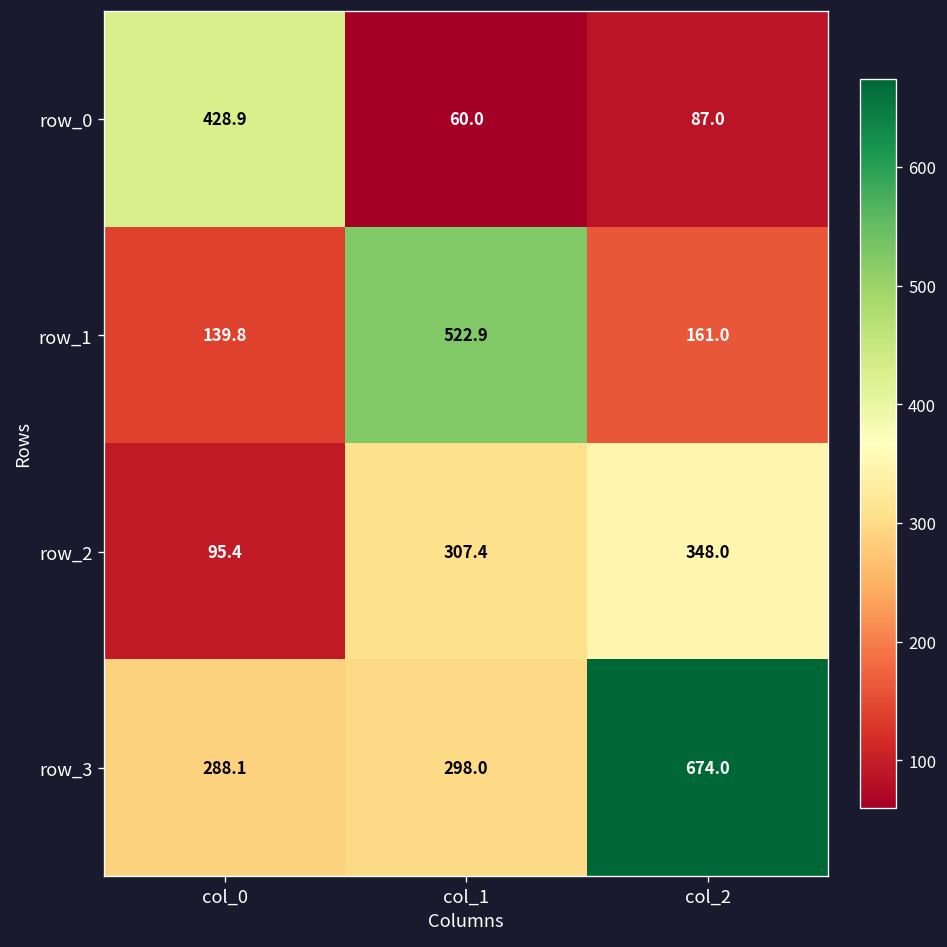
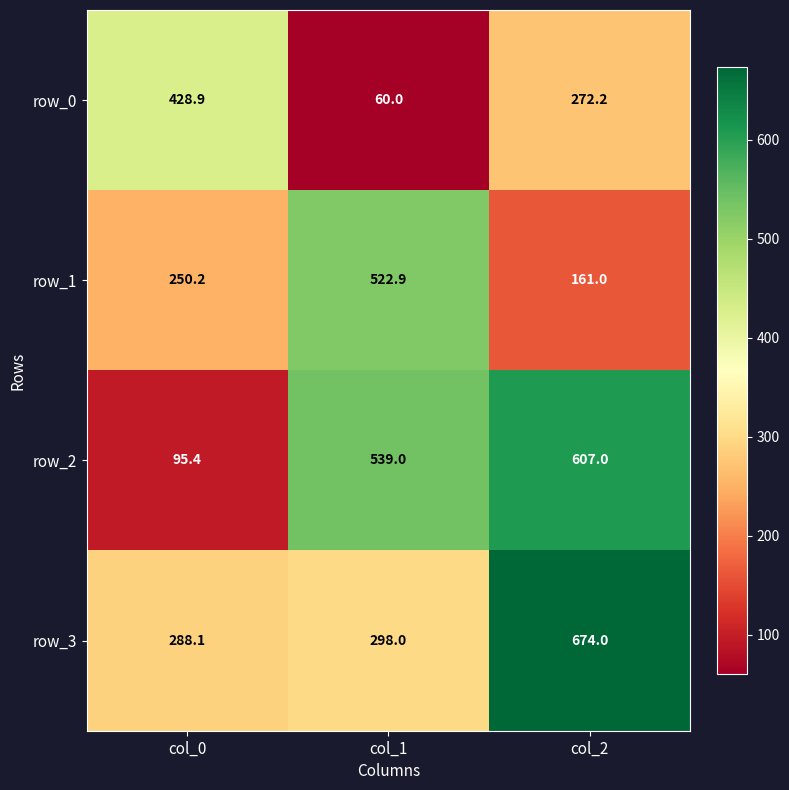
row_0, col_2: 87.0 -> 272.2
row_1, col_0: 139.8 -> 250.2
row_2, col_1: 307.4 -> 539.0
row_2, col_2: 348.0 -> 607.0
